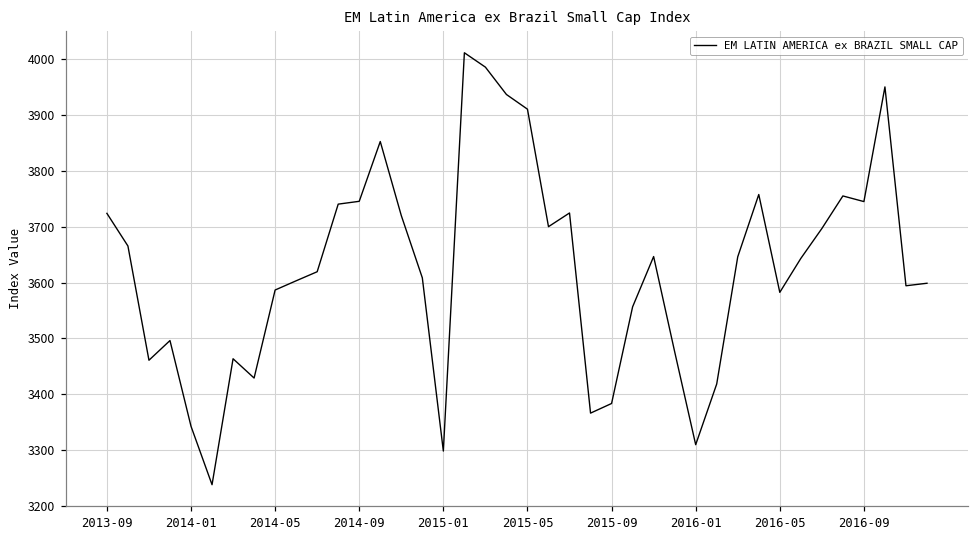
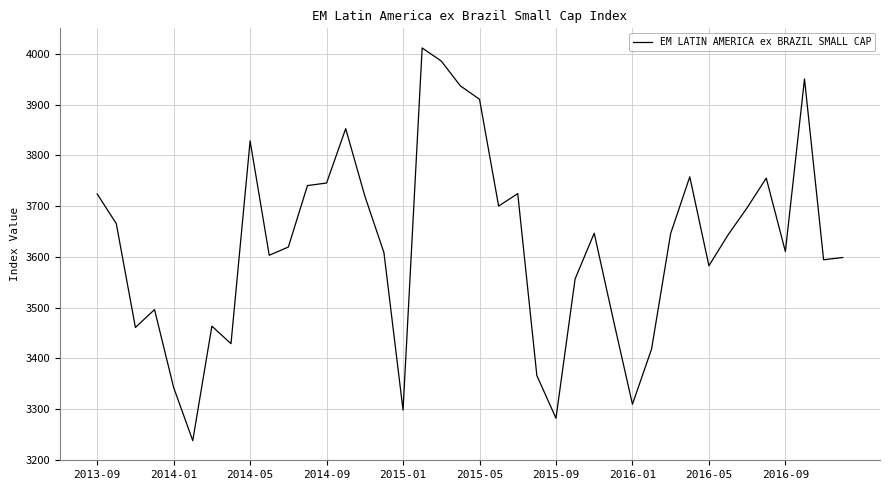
2014-05: 3590 -> 3830
2015-09: 3380 -> 3280
2016-09: 3750 -> 3610
